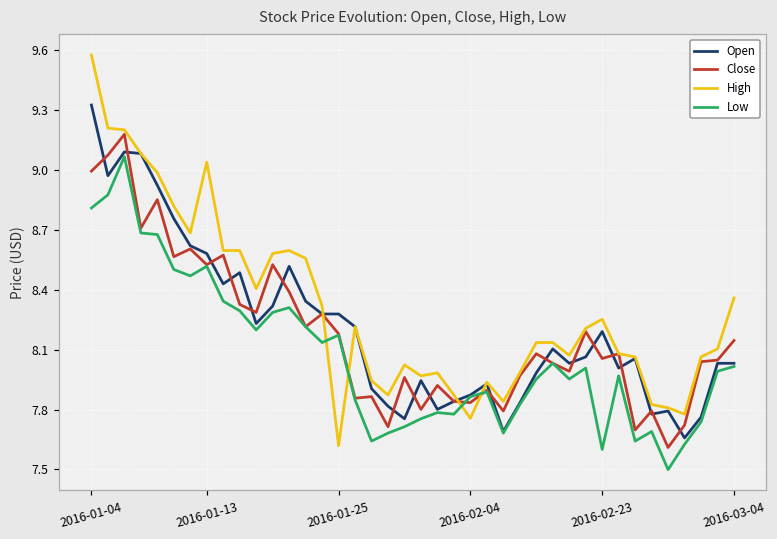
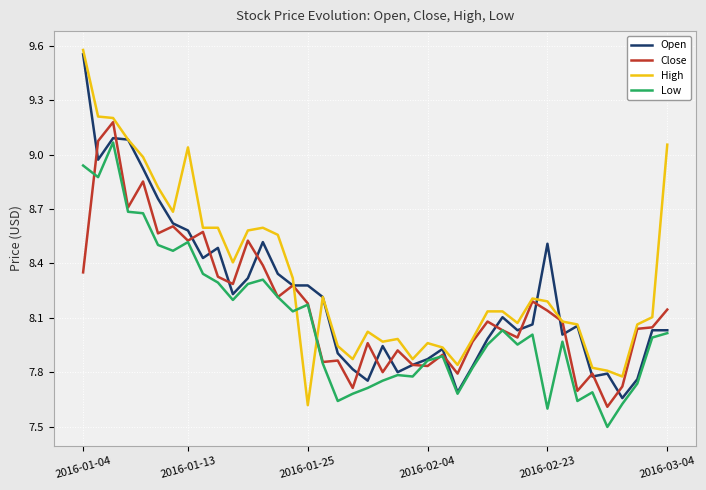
Open, 2016-01-04: 9.33 -> 9.55
Close, 2016-01-04: 9.00 -> 8.35
Low, 2016-01-04: 8.81 -> 8.94
High, 2016-02-04: 7.76 -> 7.96
Open, 2016-02-23: 8.19 -> 8.51
Close, 2016-02-23: 8.06 -> 8.14
High, 2016-02-23: 8.25 -> 8.19
High, 2016-03-04: 8.36 -> 9.06
